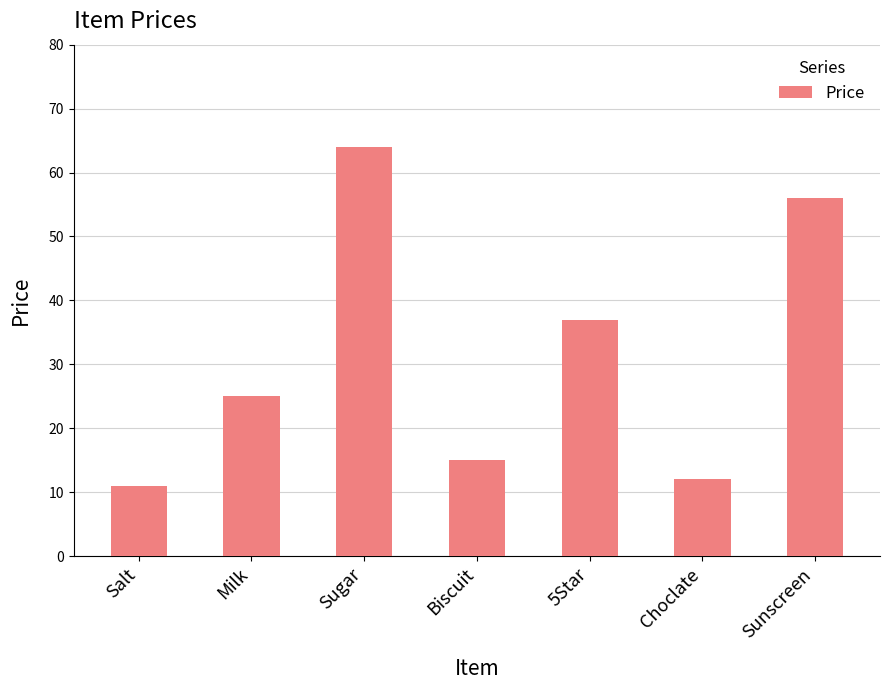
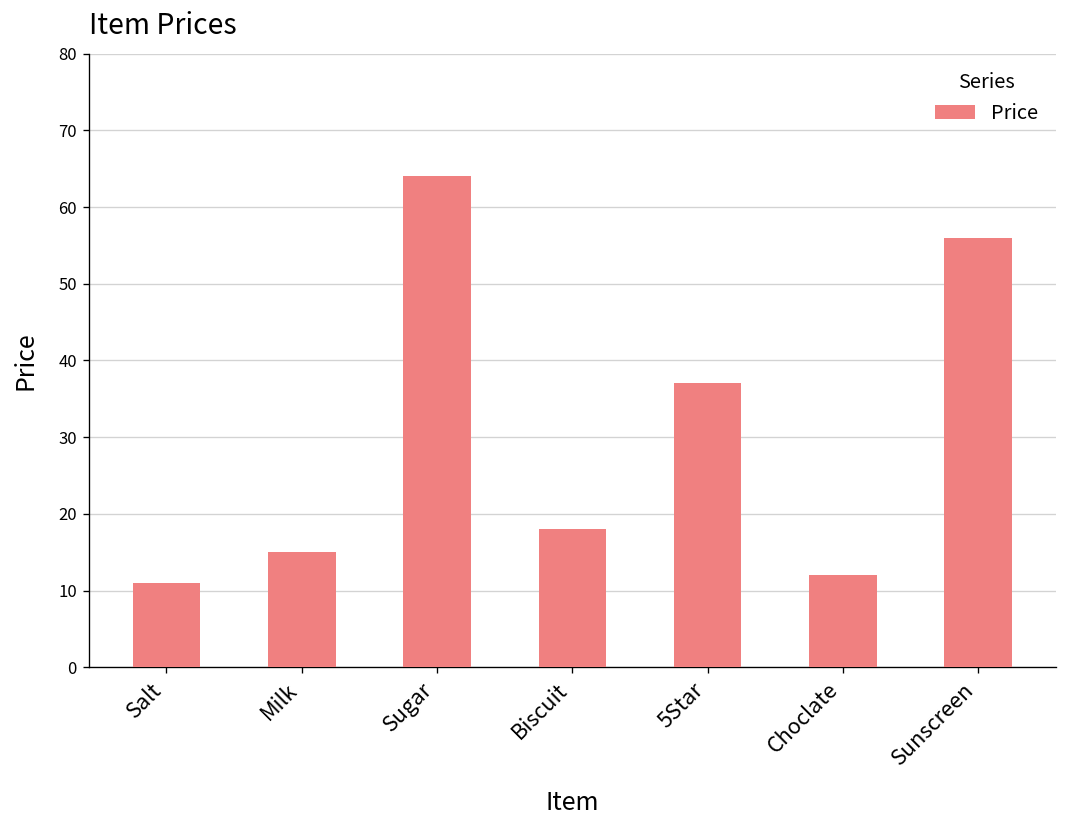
Milk: 25 -> 15
Biscuit: 15 -> 18
